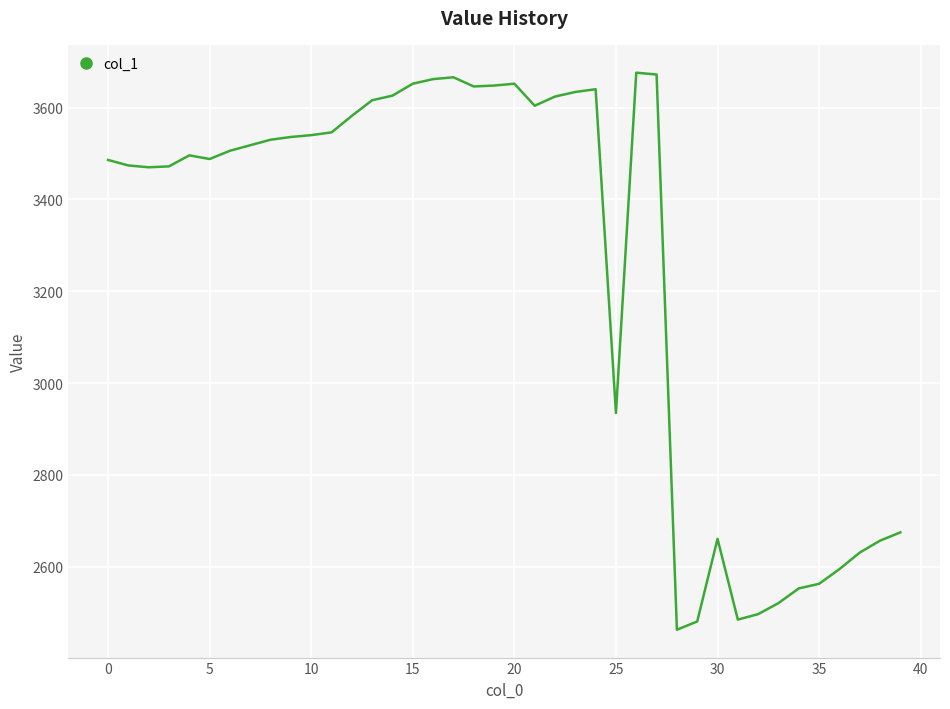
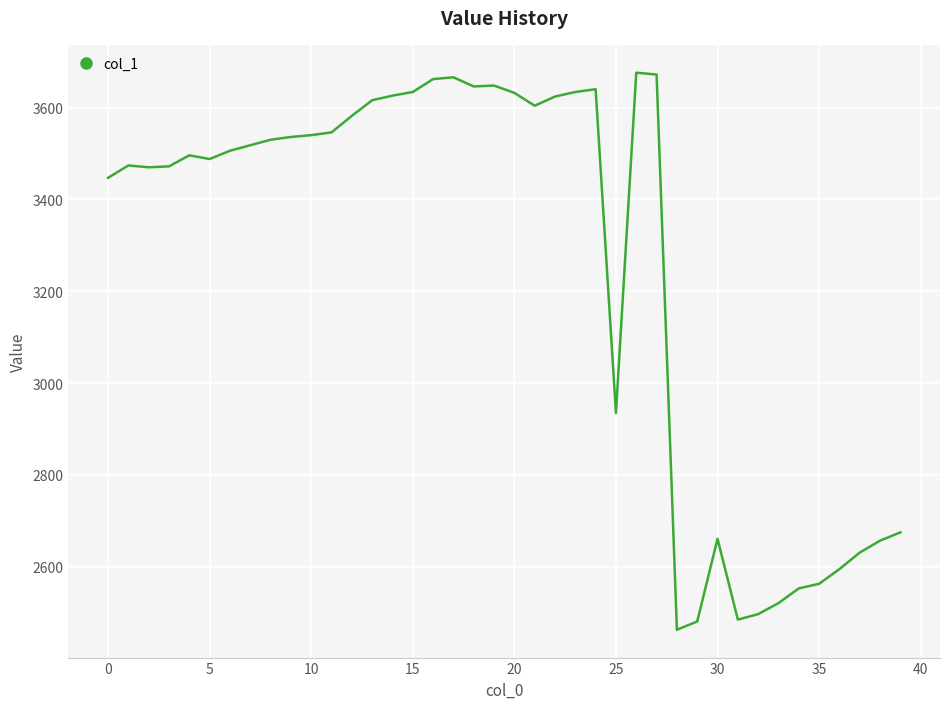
0: 3490 -> 3450
15: 3650 -> 3630
20: 3650 -> 3630
